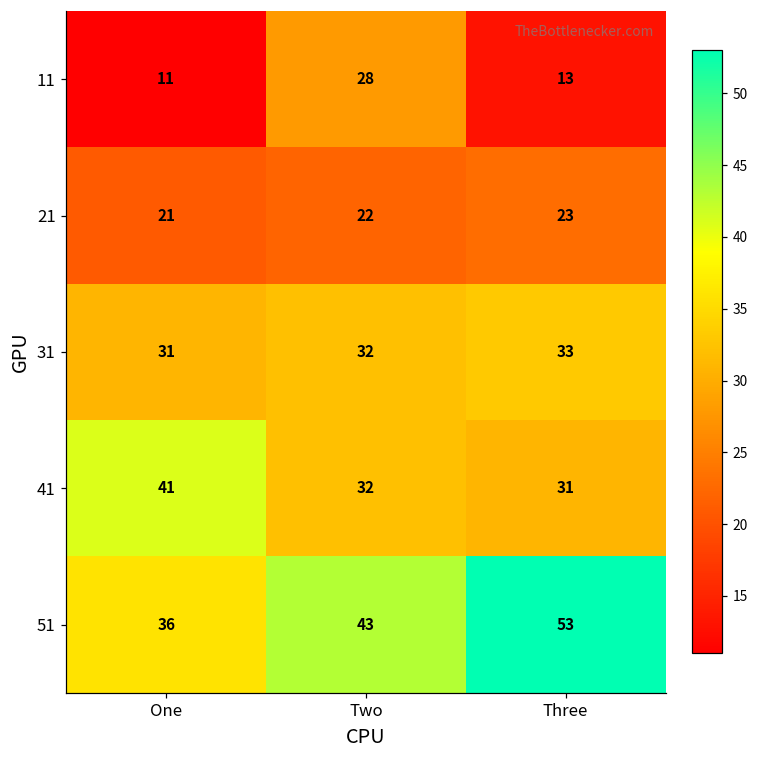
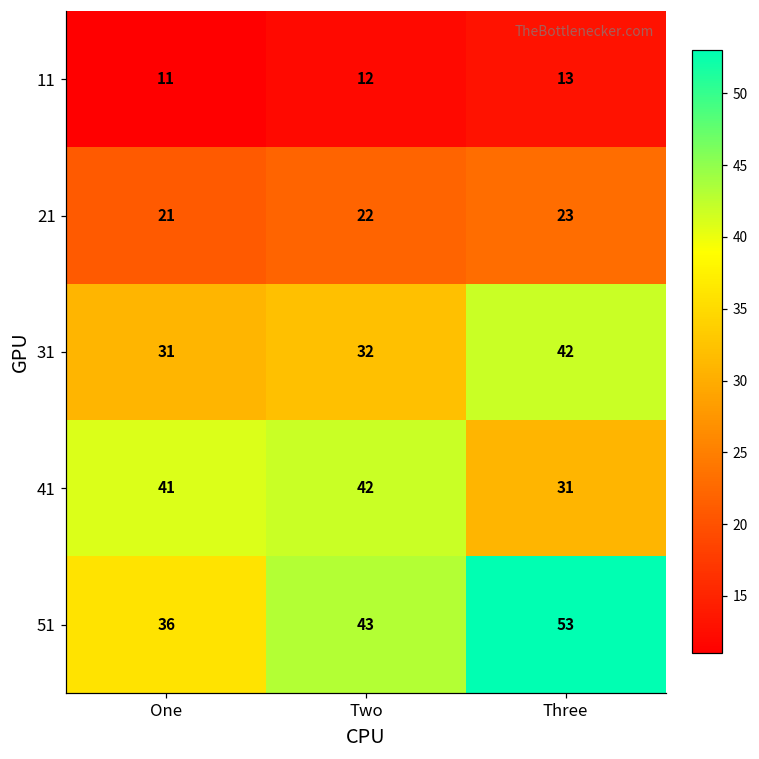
11, Two: 28 -> 12
31, Three: 33 -> 42
41, Two: 32 -> 42
